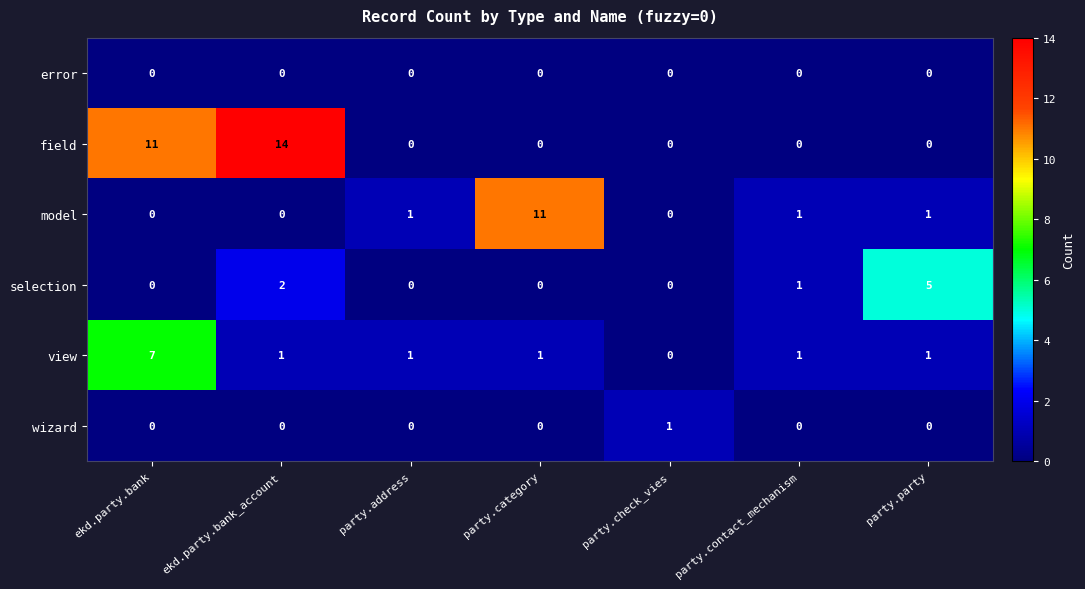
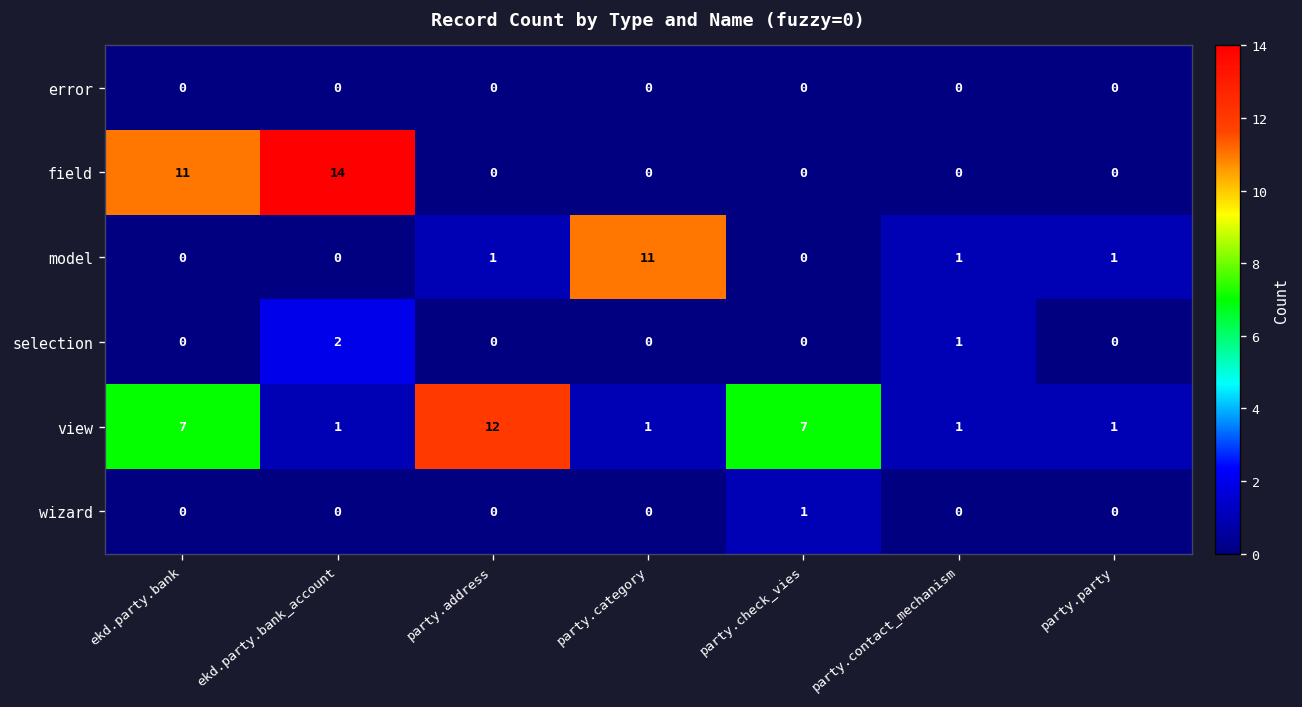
selection, party.party: 5 -> 0
view, party.address: 1 -> 12
view, party.check_vies: 0 -> 7
